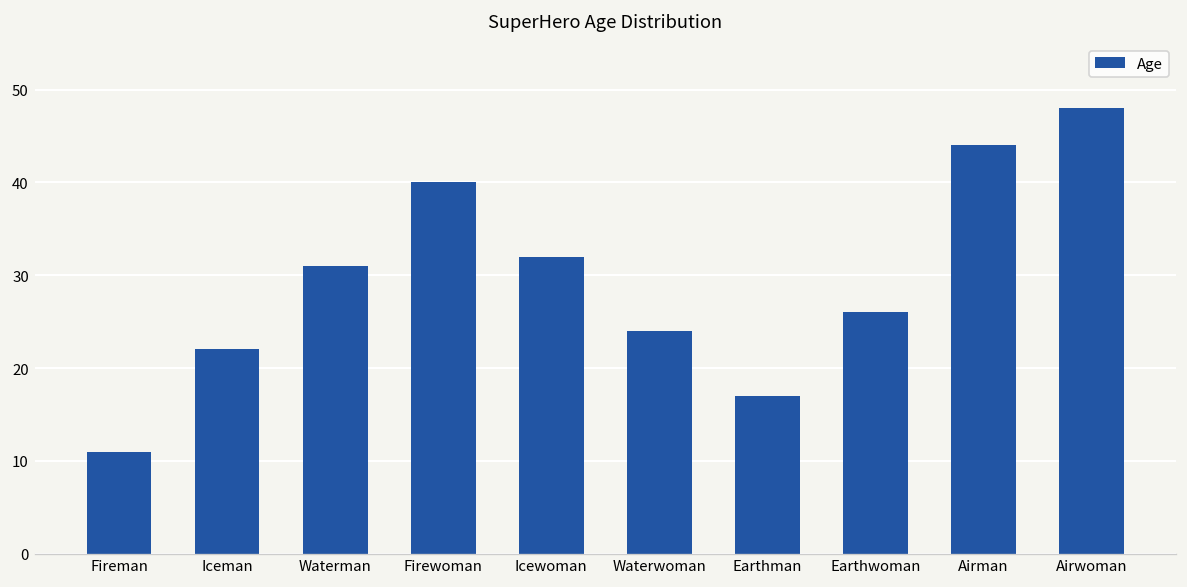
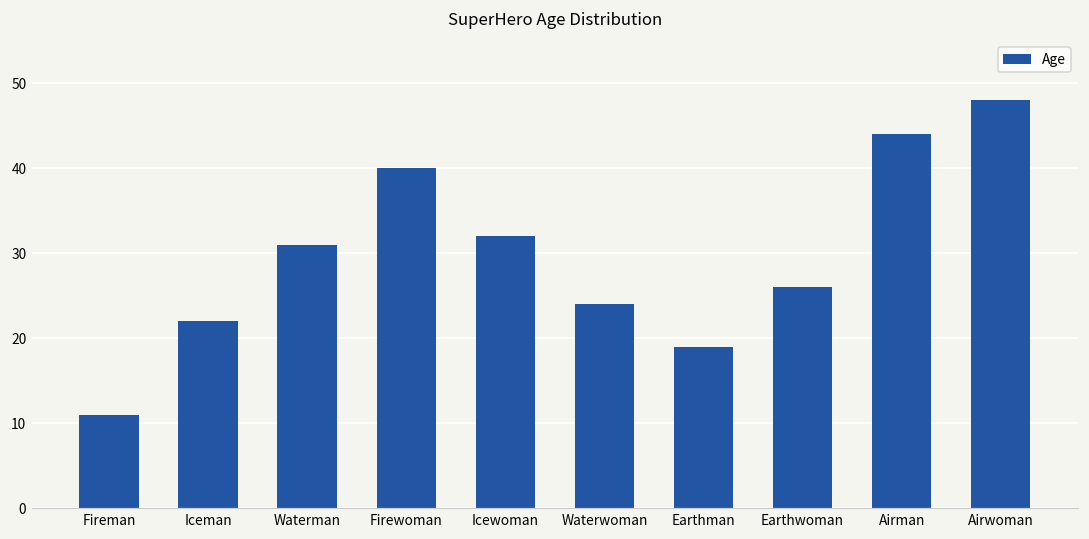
Earthman: 17 -> 19
